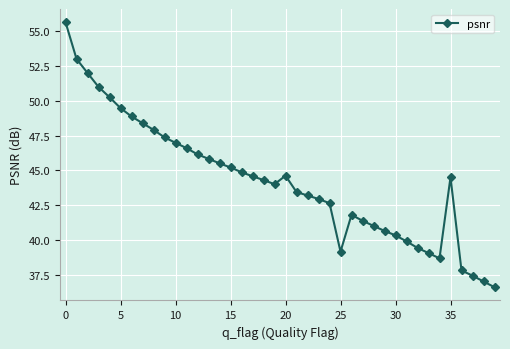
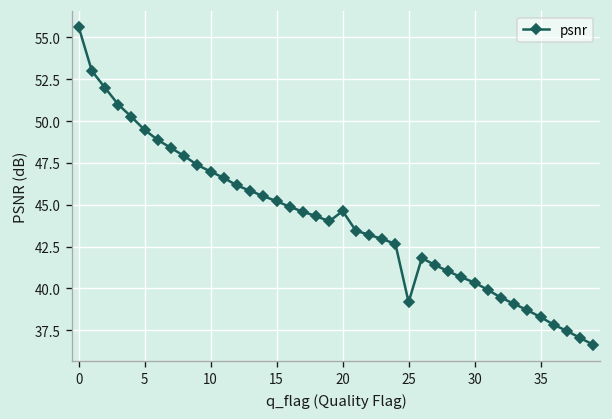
35: 44.5 -> 38.3
